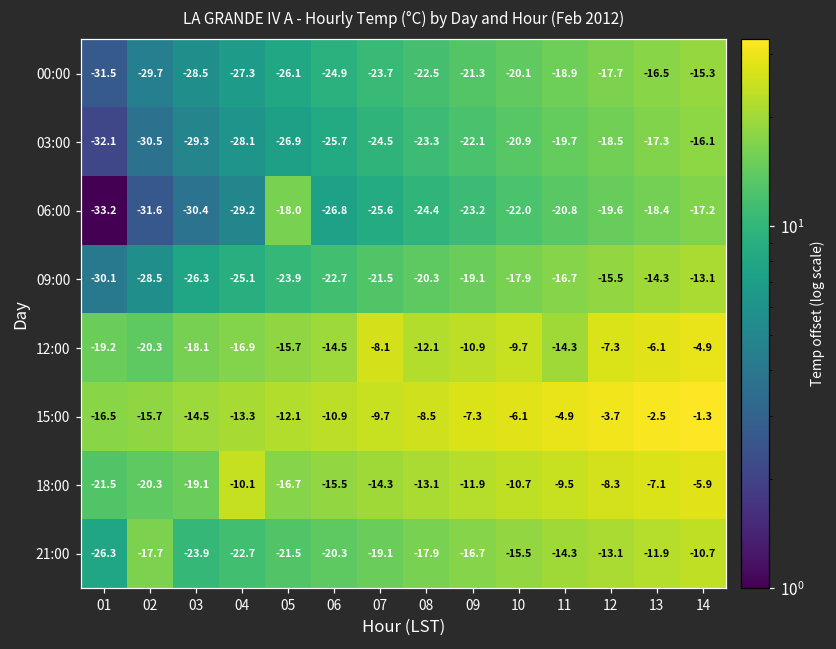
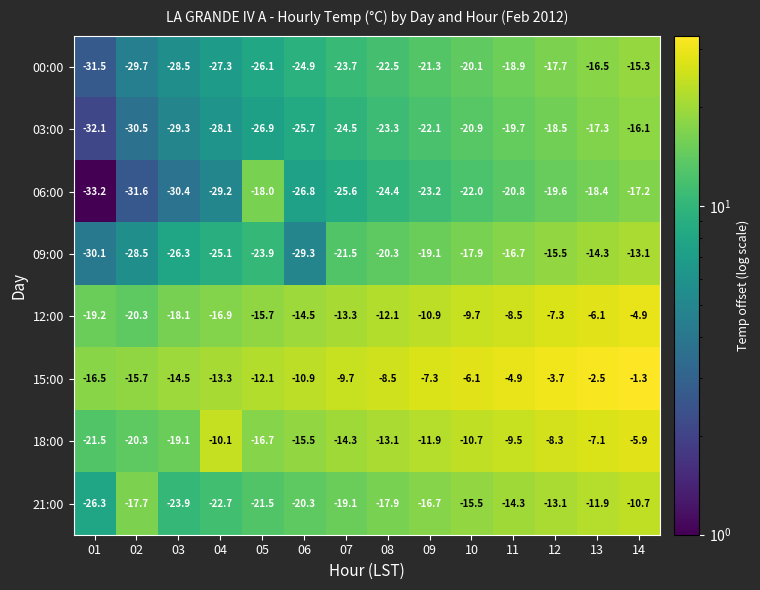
09:00, 06: -22.7 -> -29.3
12:00, 07: -8.1 -> -13.3
12:00, 11: -14.3 -> -8.5
